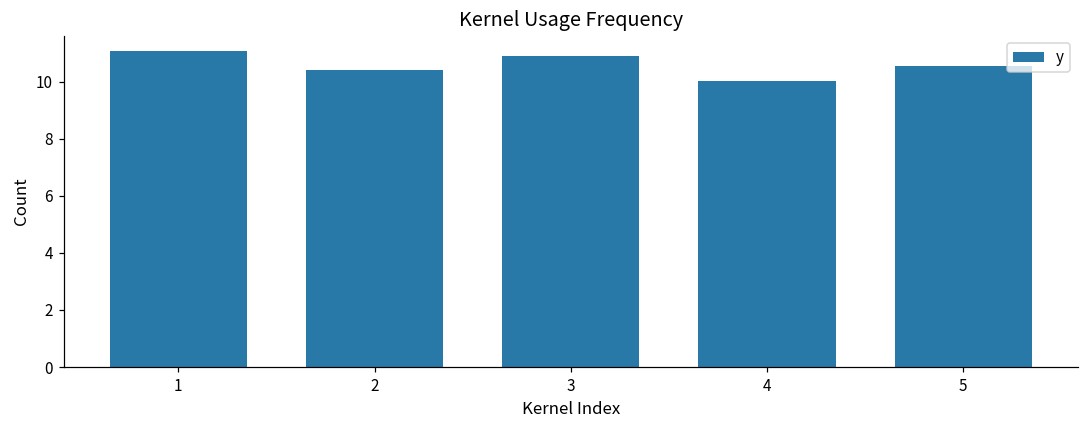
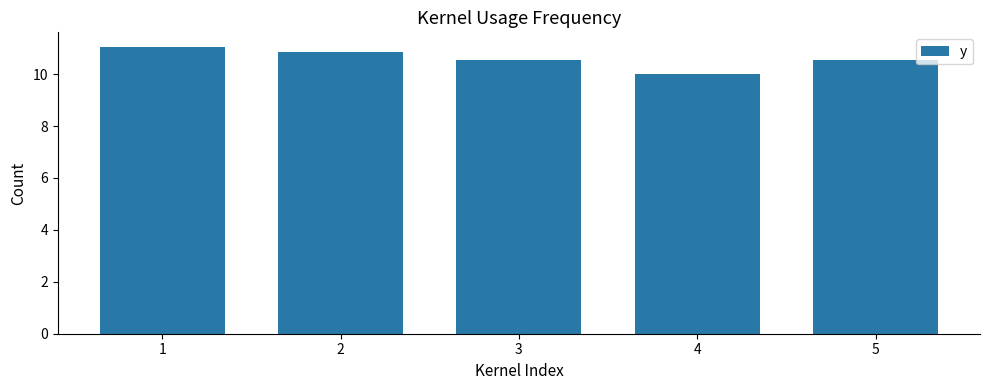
2: 10.4 -> 10.8
3: 10.9 -> 10.6
